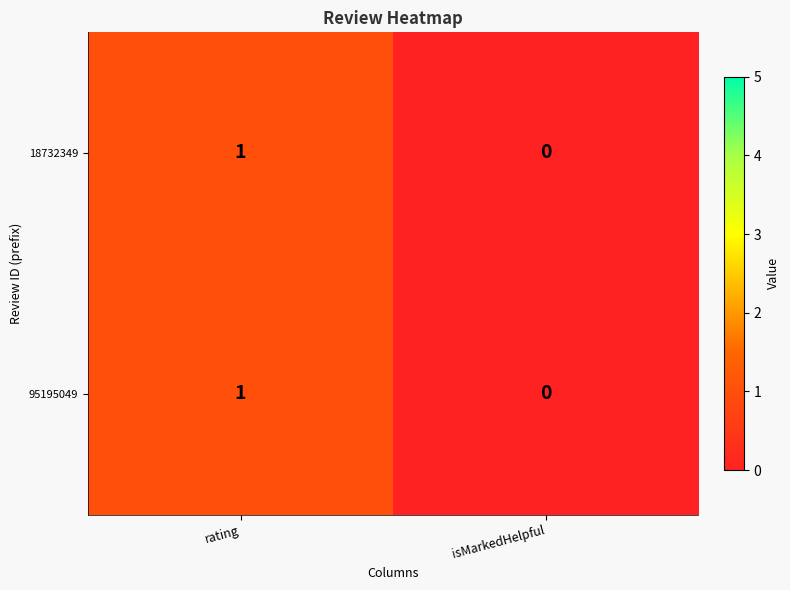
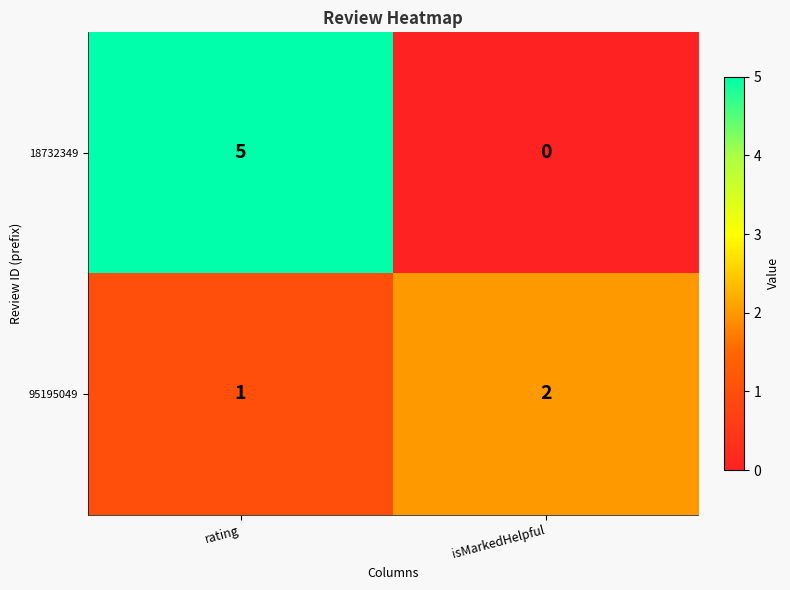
18732349, rating: 1 -> 5
95195049, isMarkedHelpful: 0 -> 2
